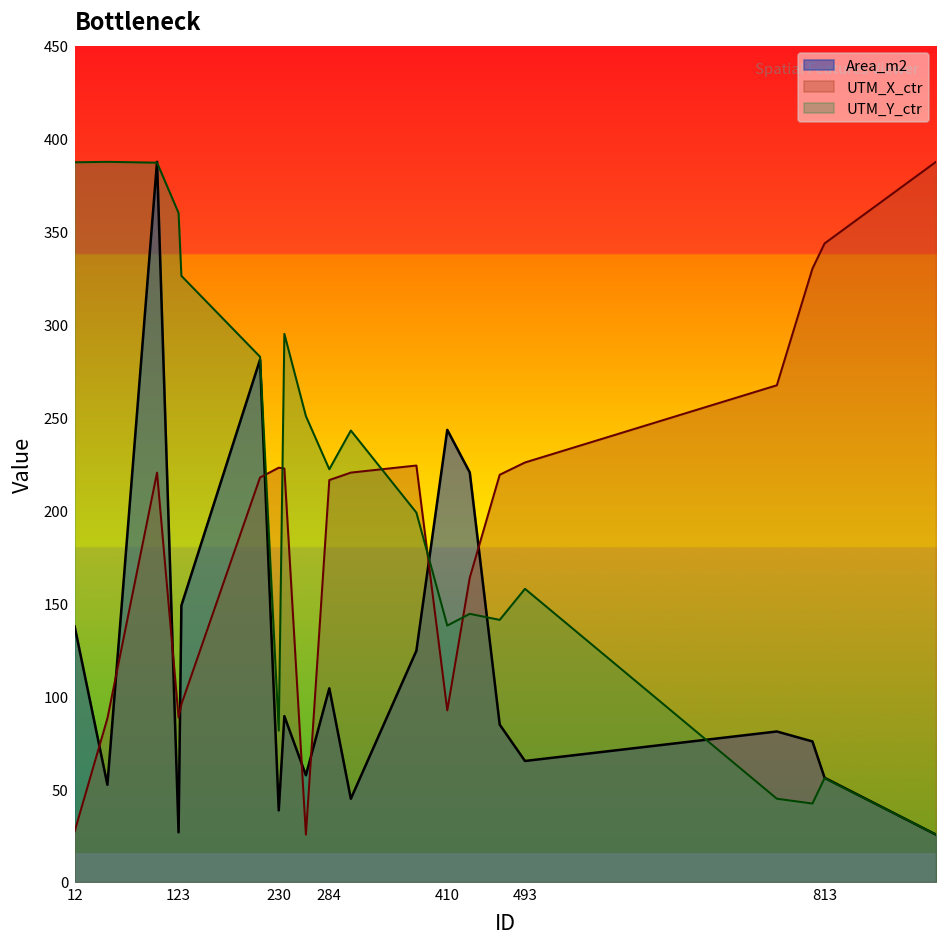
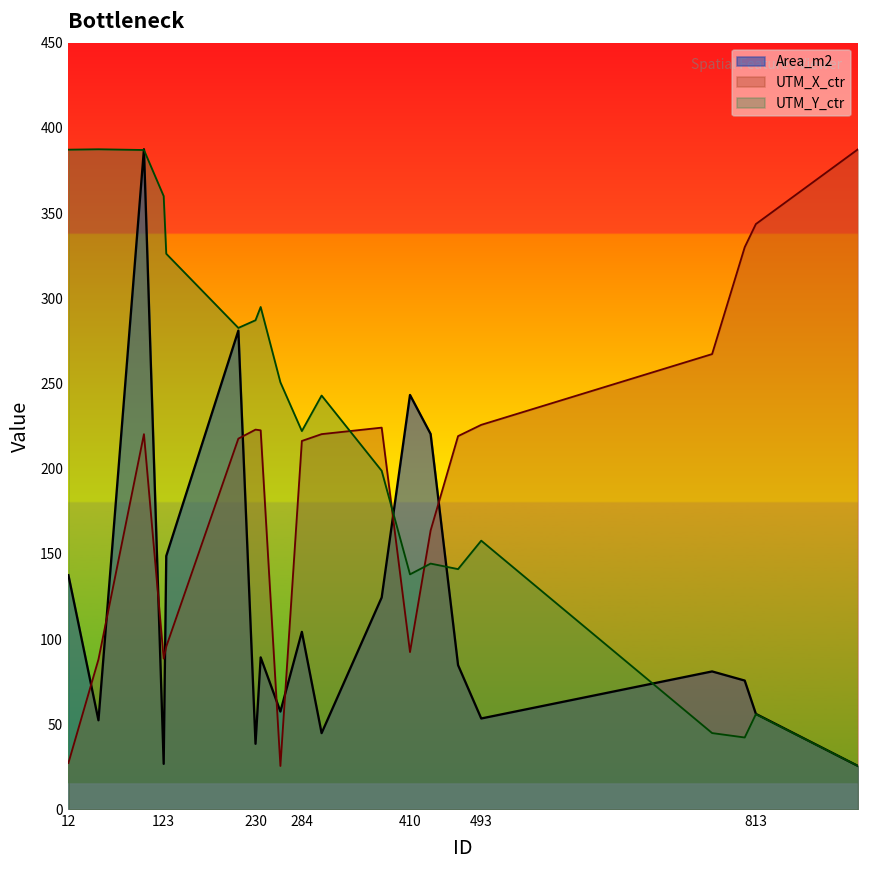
UTM_Y_ctr, 230: 81 -> 287
Area_m2, 493: 65 -> 53
